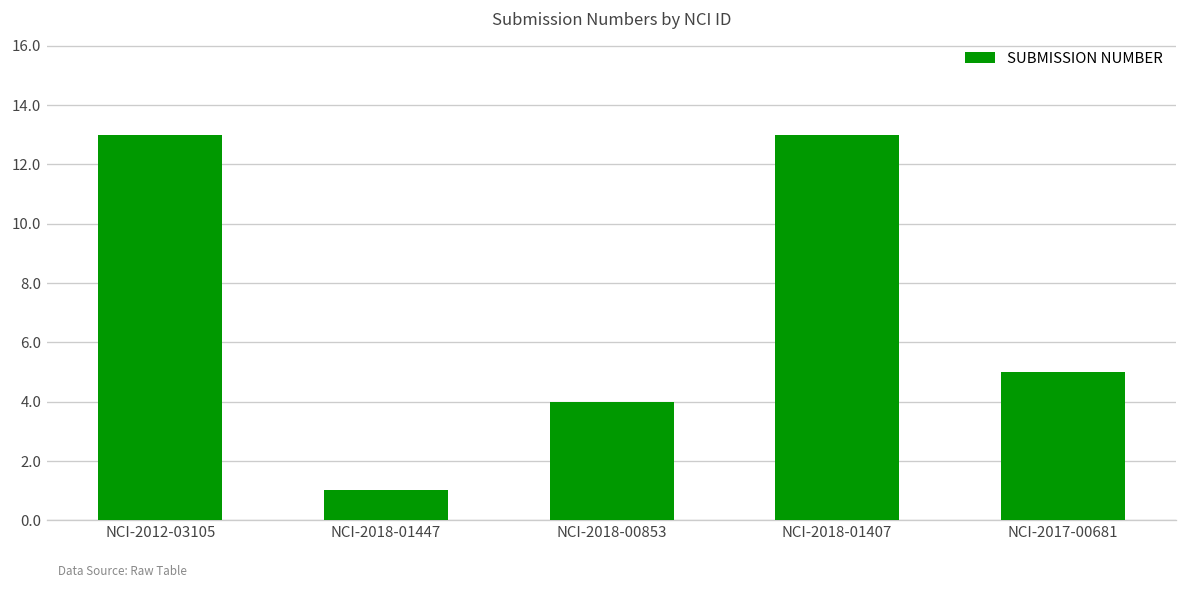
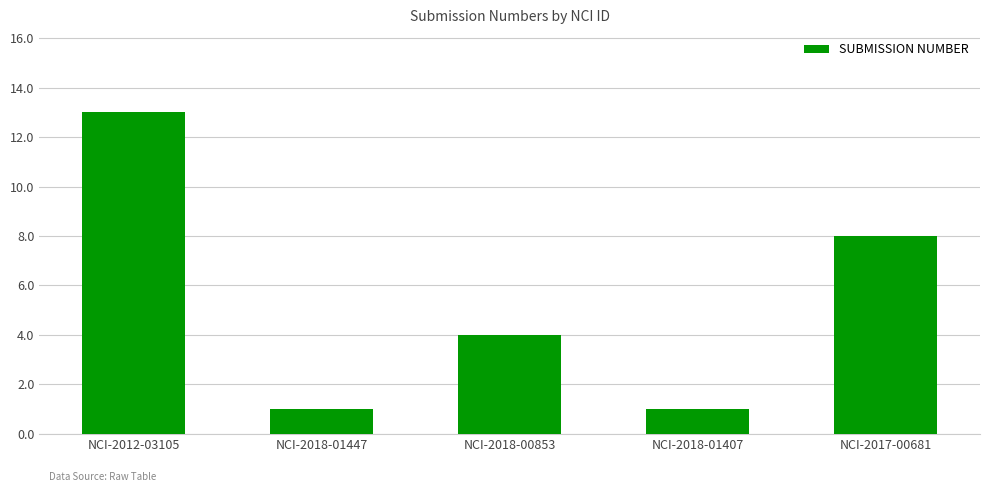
NCI-2018-01407: 13 -> 1
NCI-2017-00681: 5 -> 8
